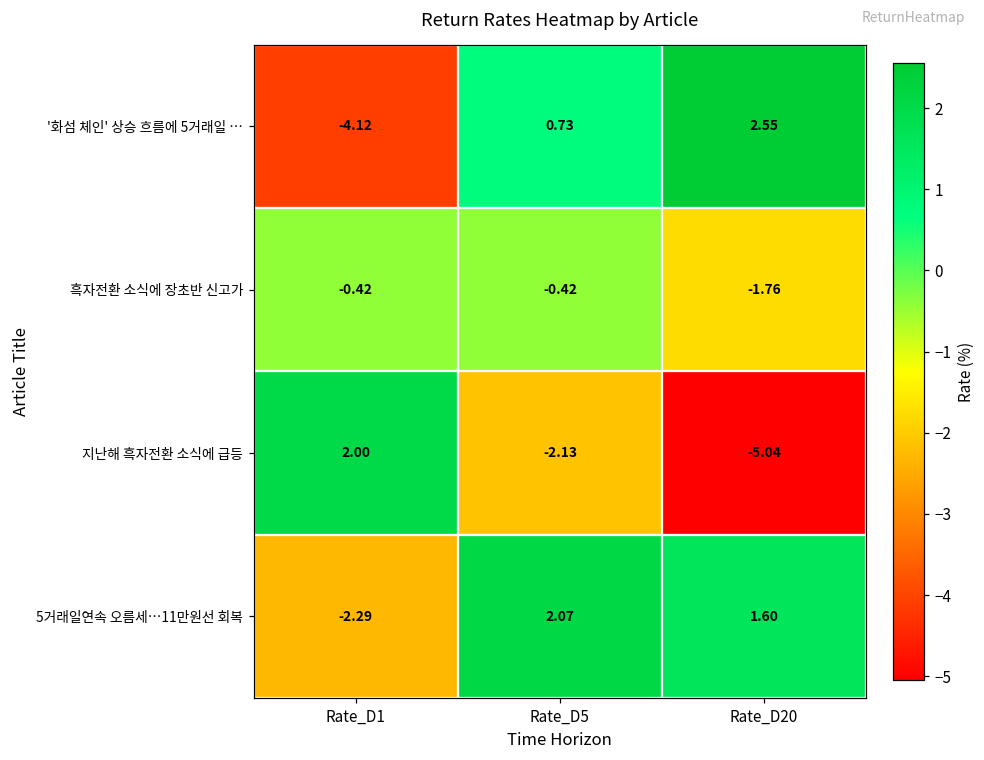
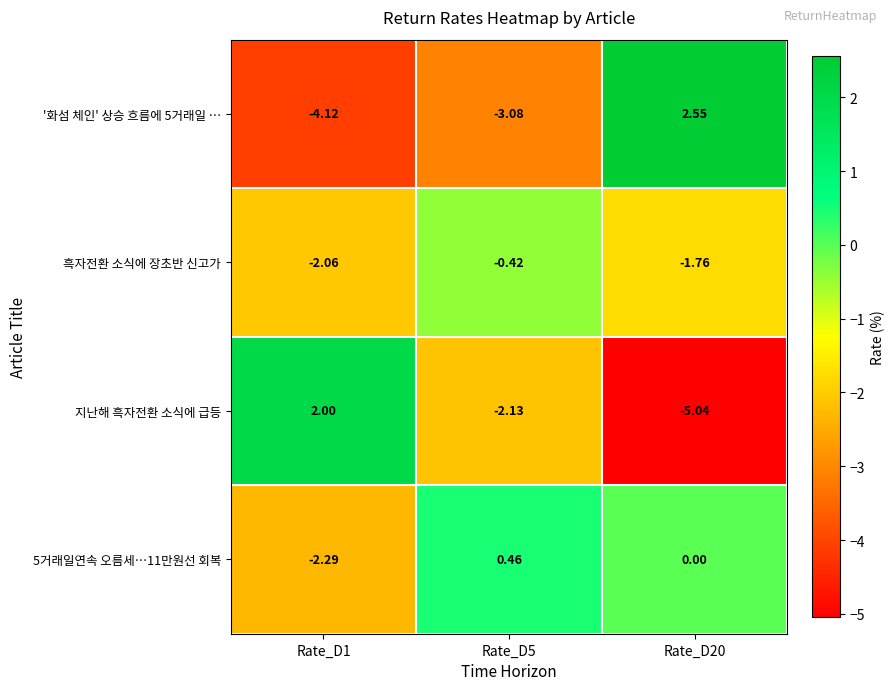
'화섬 체인' 상승 흐름에 5거래일 …, Rate_D5: 0.73 -> -3.08
흑자전환 소식에 장초반 신고가, Rate_D1: -0.42 -> -2.06
5거래일연속 오름세…11만원선 회복, Rate_D5: 2.07 -> 0.46
5거래일연속 오름세…11만원선 회복, Rate_D20: 1.60 -> 0.00
